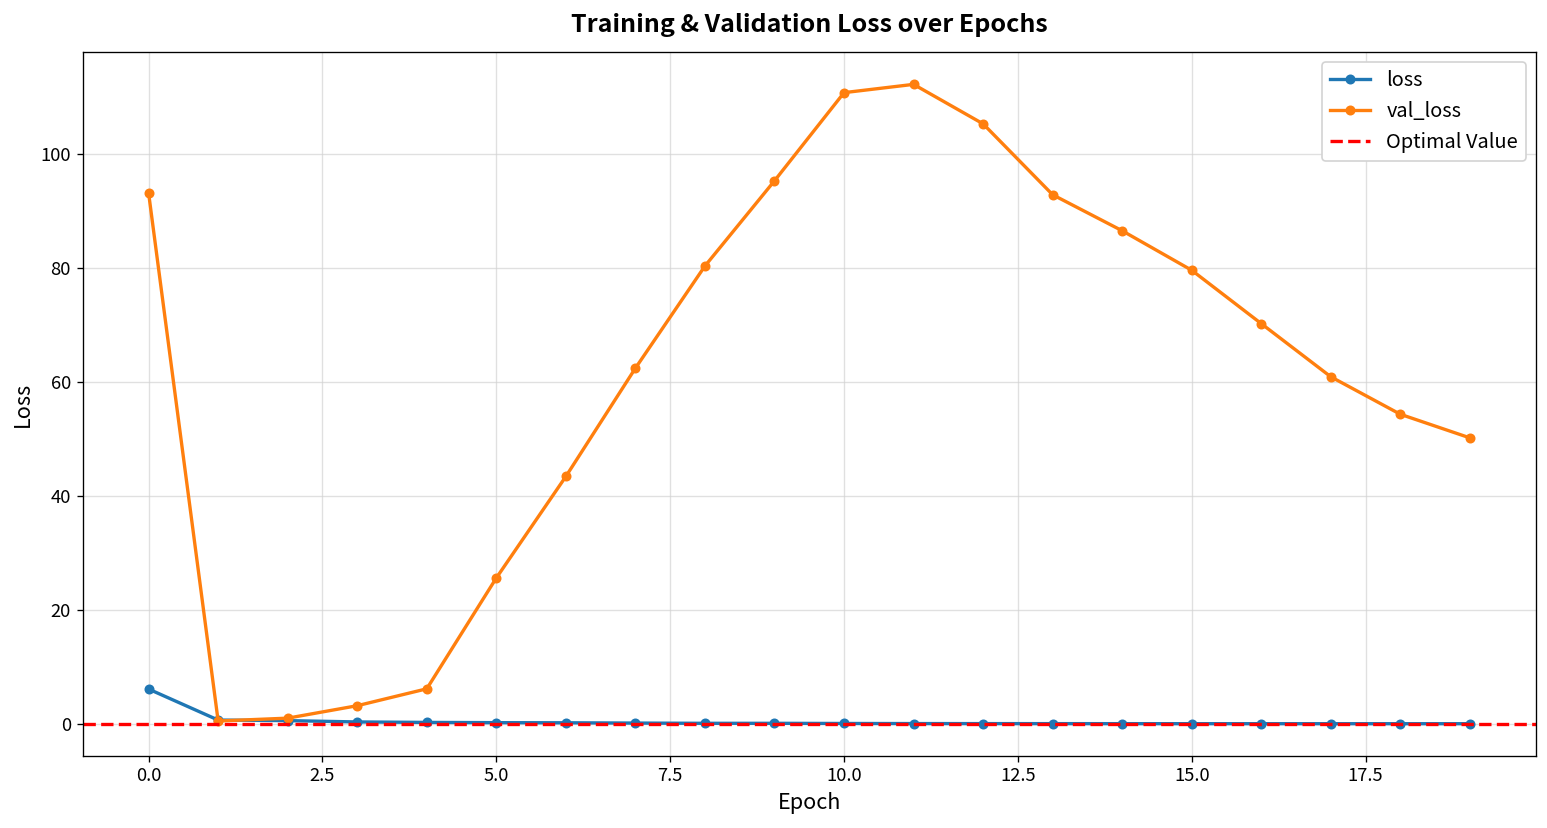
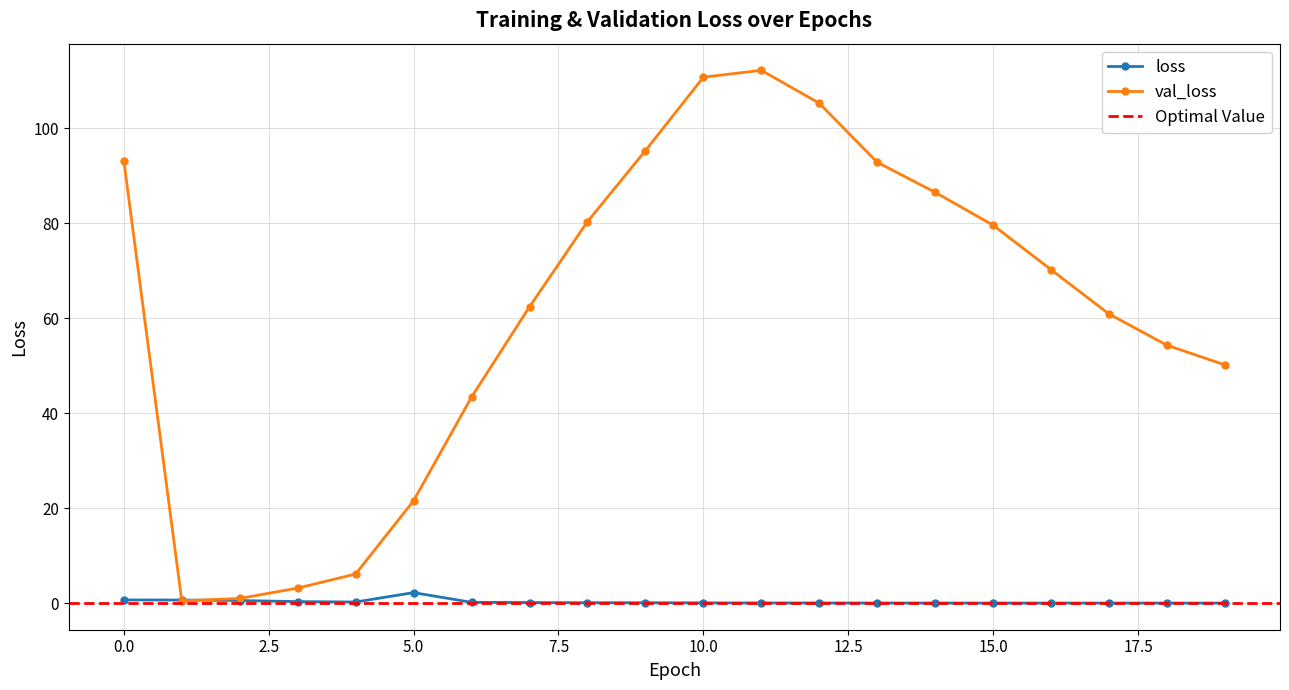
loss, 0.0: 6 -> 1
loss, 5.0: 0 -> 2
val_loss, 5.0: 26 -> 22
